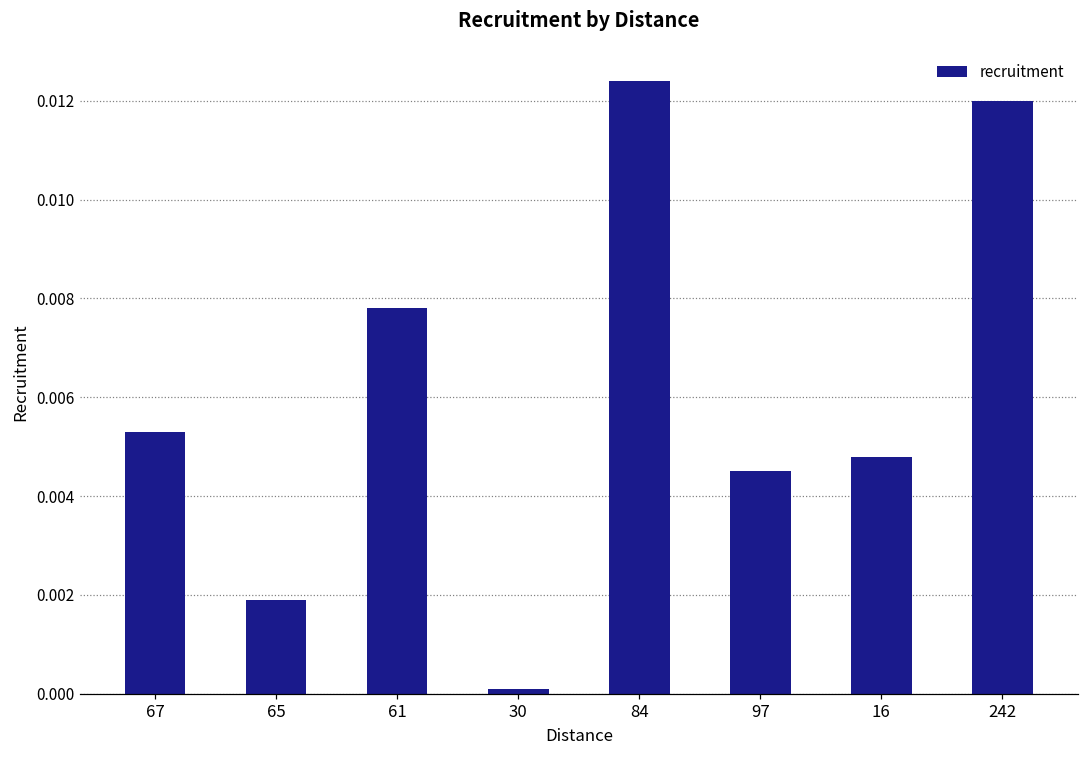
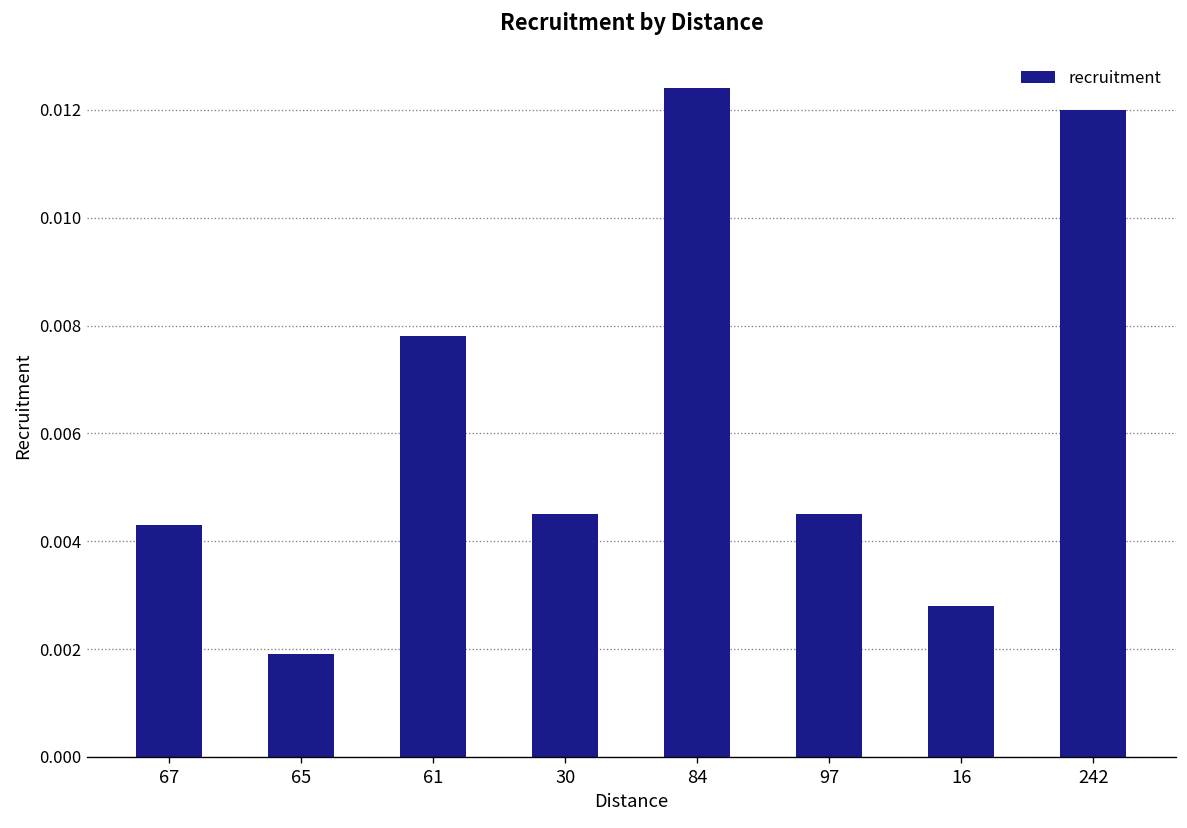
67: 0.0053 -> 0.0043
30: 0.0001 -> 0.0045
16: 0.0048 -> 0.0028
